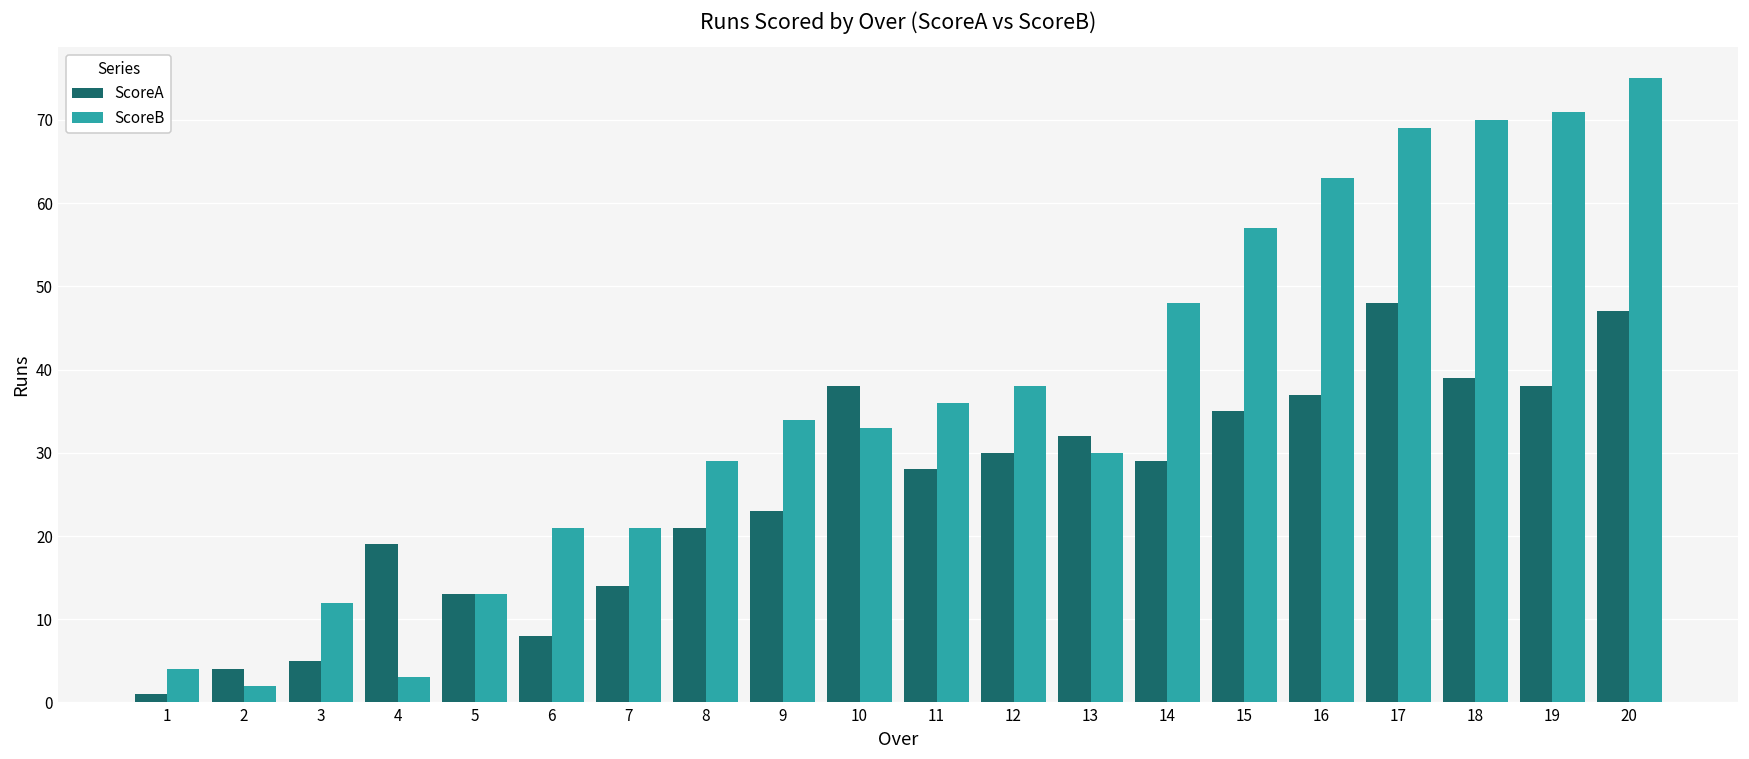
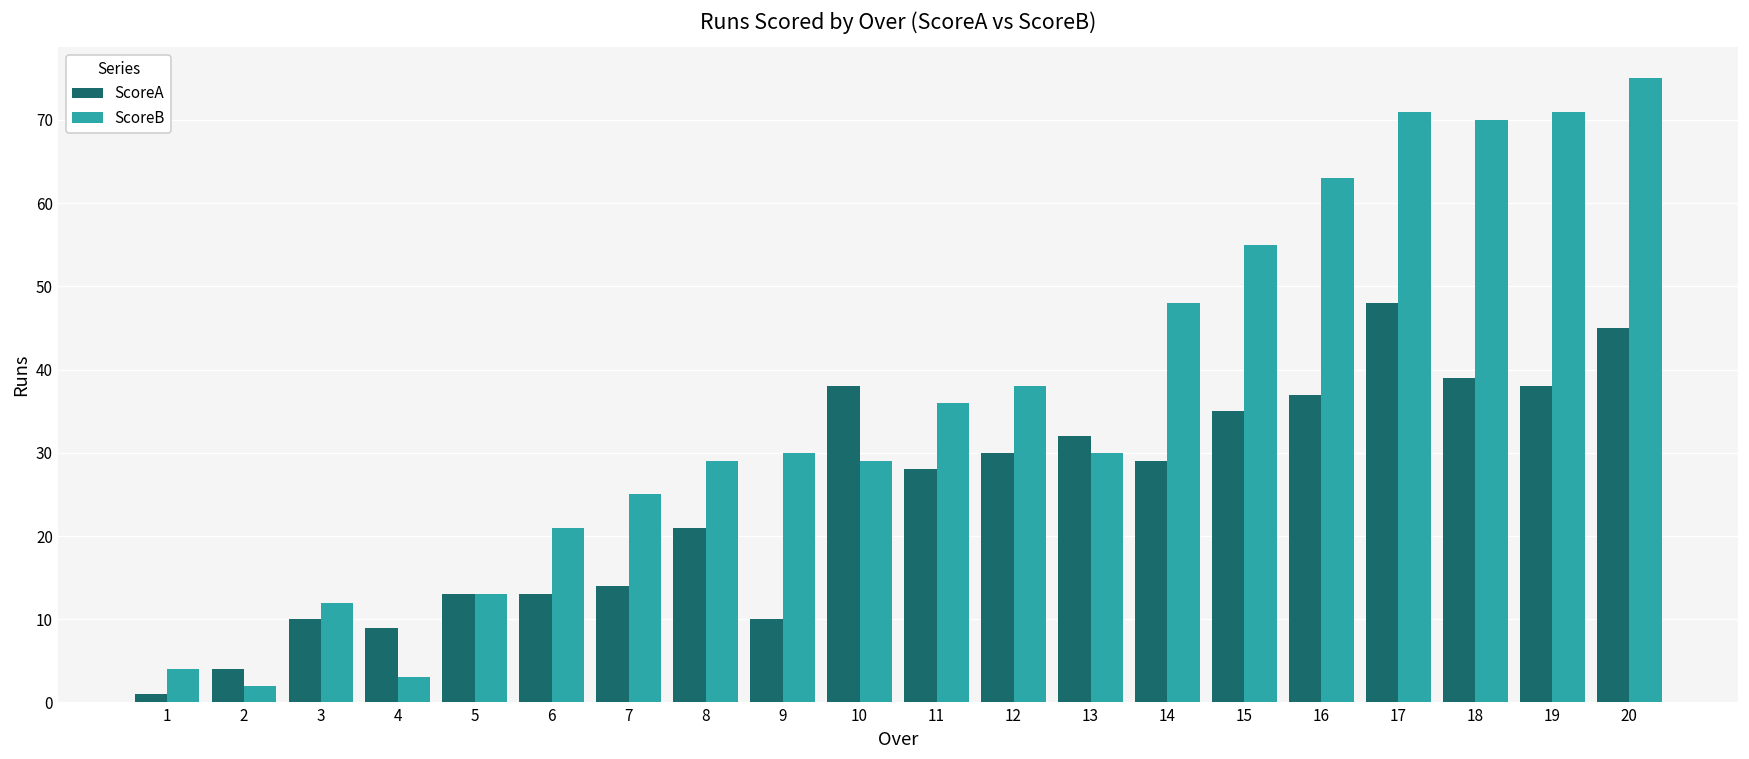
ScoreA, 3: 5 -> 10
ScoreA, 4: 19 -> 9
ScoreA, 6: 8 -> 13
ScoreB, 7: 21 -> 25
ScoreA, 9: 23 -> 10
ScoreB, 9: 34 -> 30
ScoreB, 10: 33 -> 29
ScoreB, 15: 57 -> 55
ScoreB, 17: 69 -> 71
ScoreA, 20: 47 -> 45
